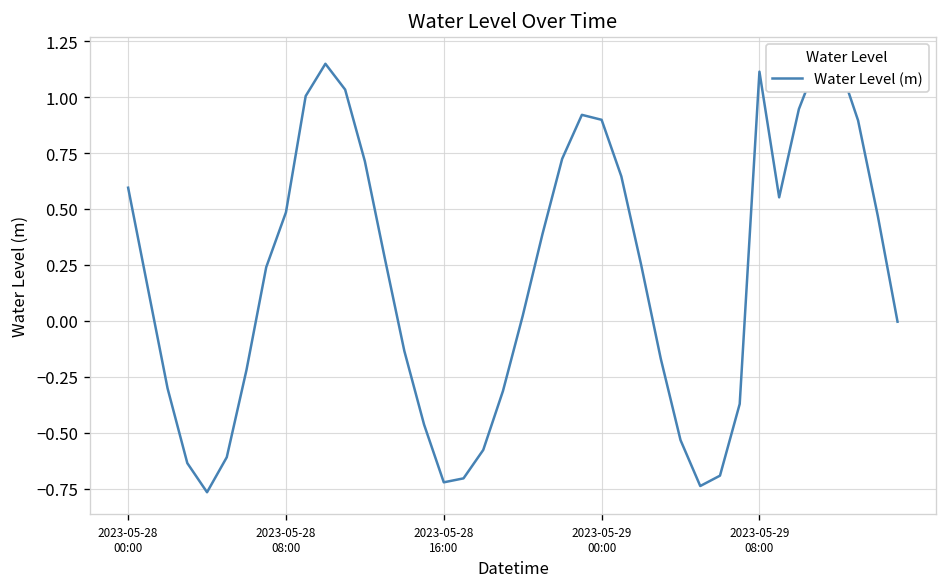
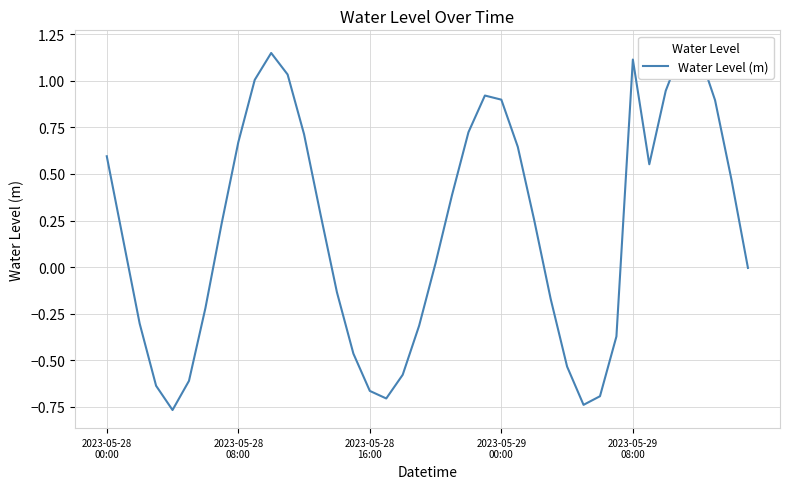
2023-05-28 08:00: 0.49 -> 0.67
2023-05-28 16:00: -0.72 -> -0.66
